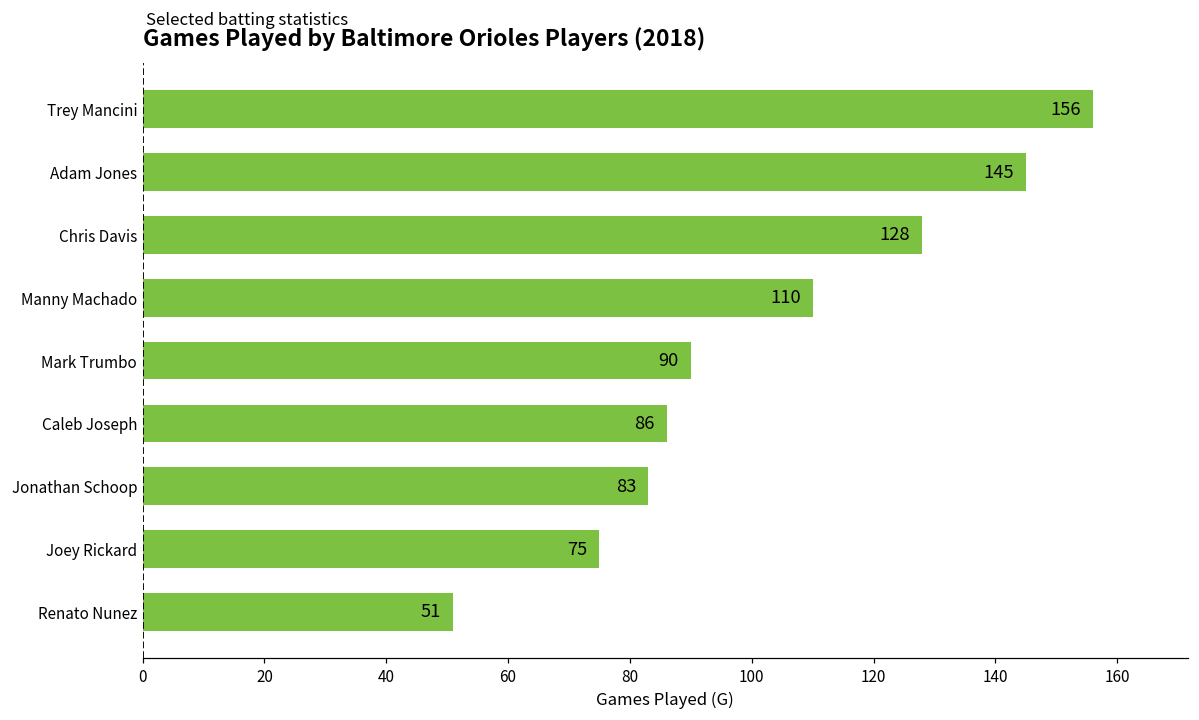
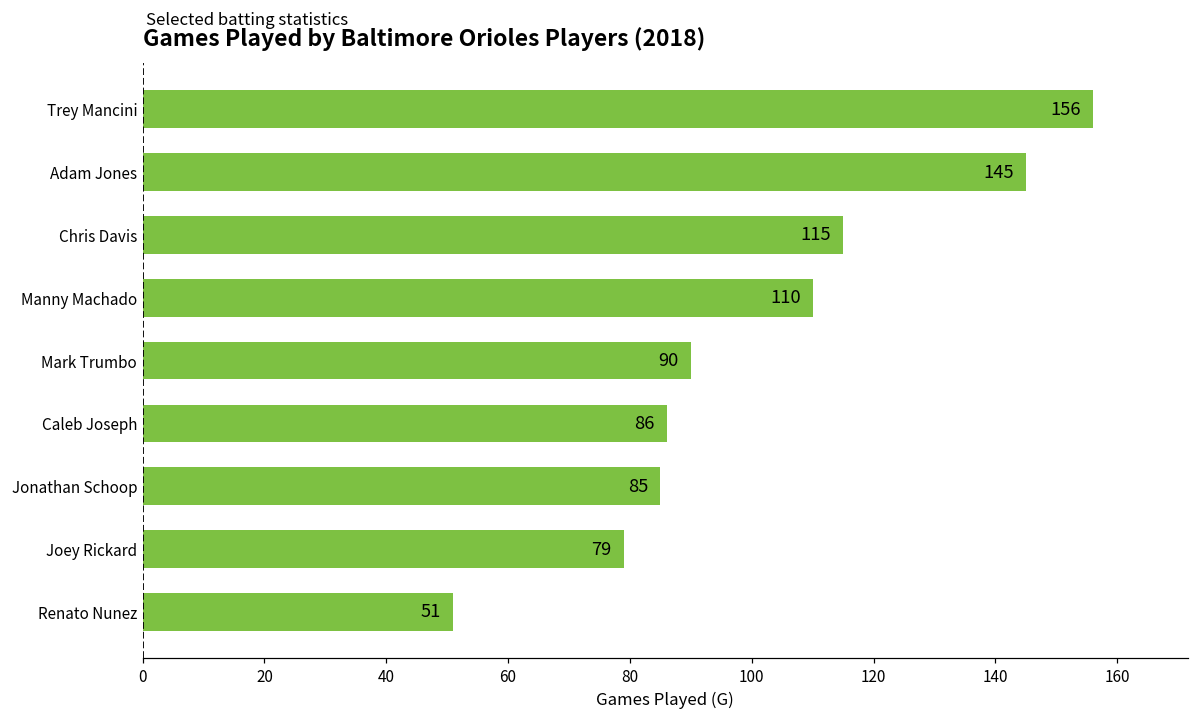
Chris Davis: 128 -> 115
Jonathan Schoop: 83 -> 85
Joey Rickard: 75 -> 79
